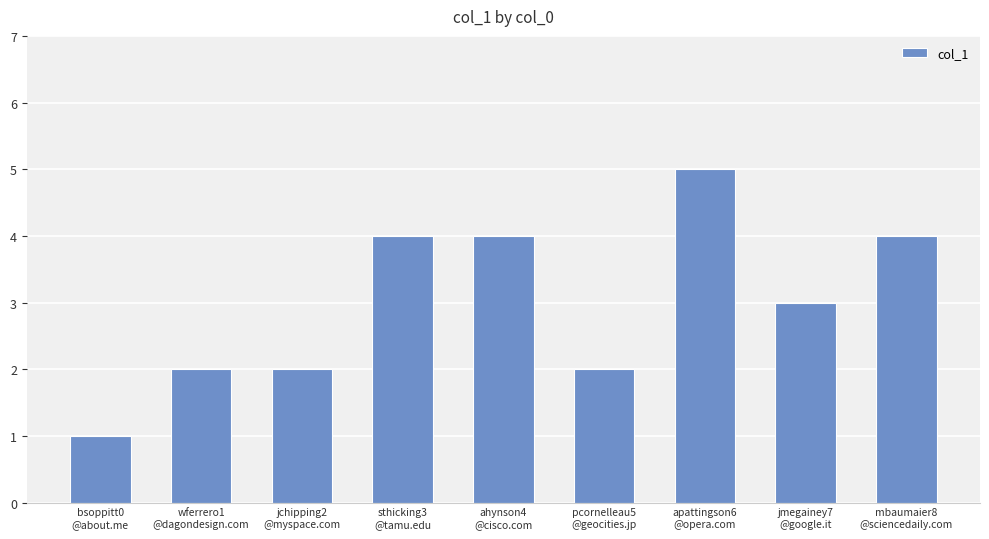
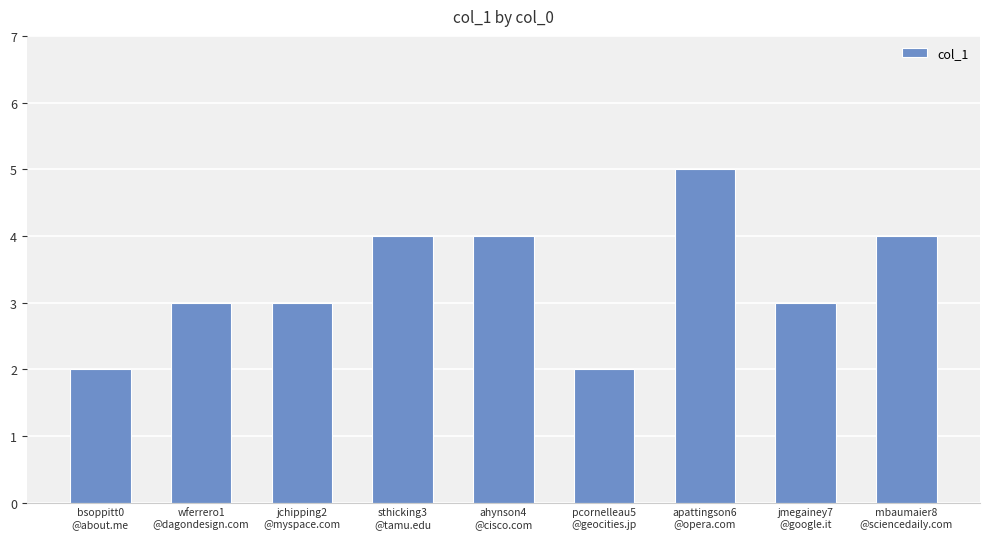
bsoppitt0 @about.me: 1 -> 2
wferrero1 @dagondesign.com: 2 -> 3
jchipping2 @myspace.com: 2 -> 3
